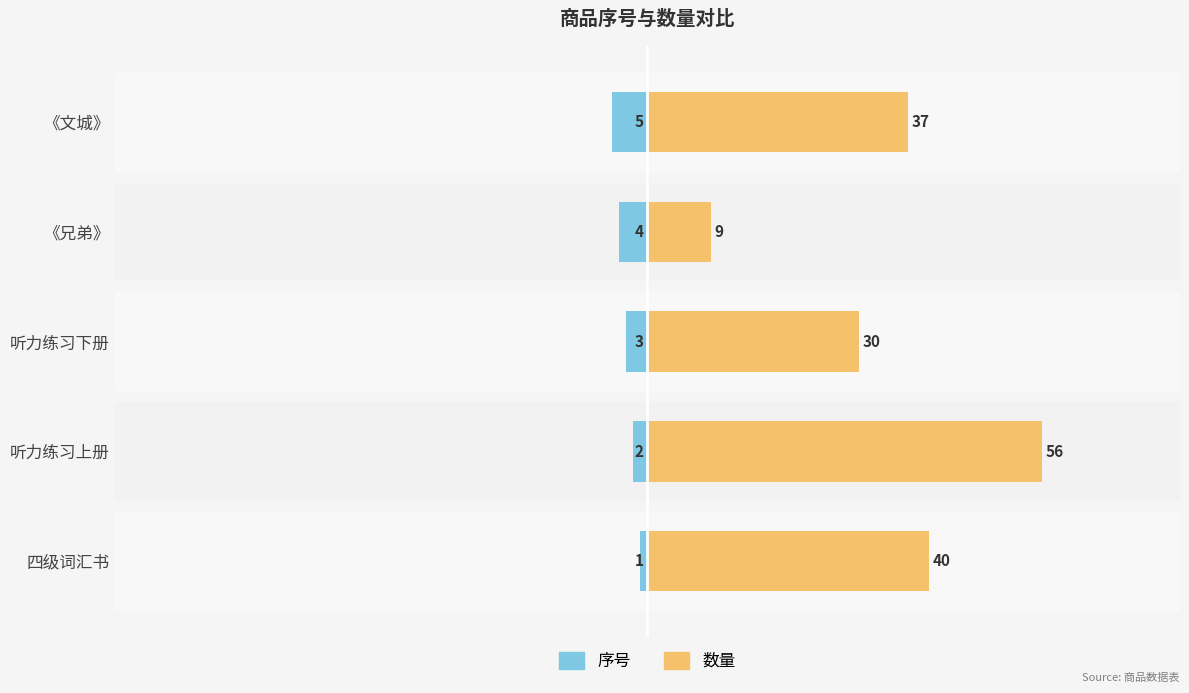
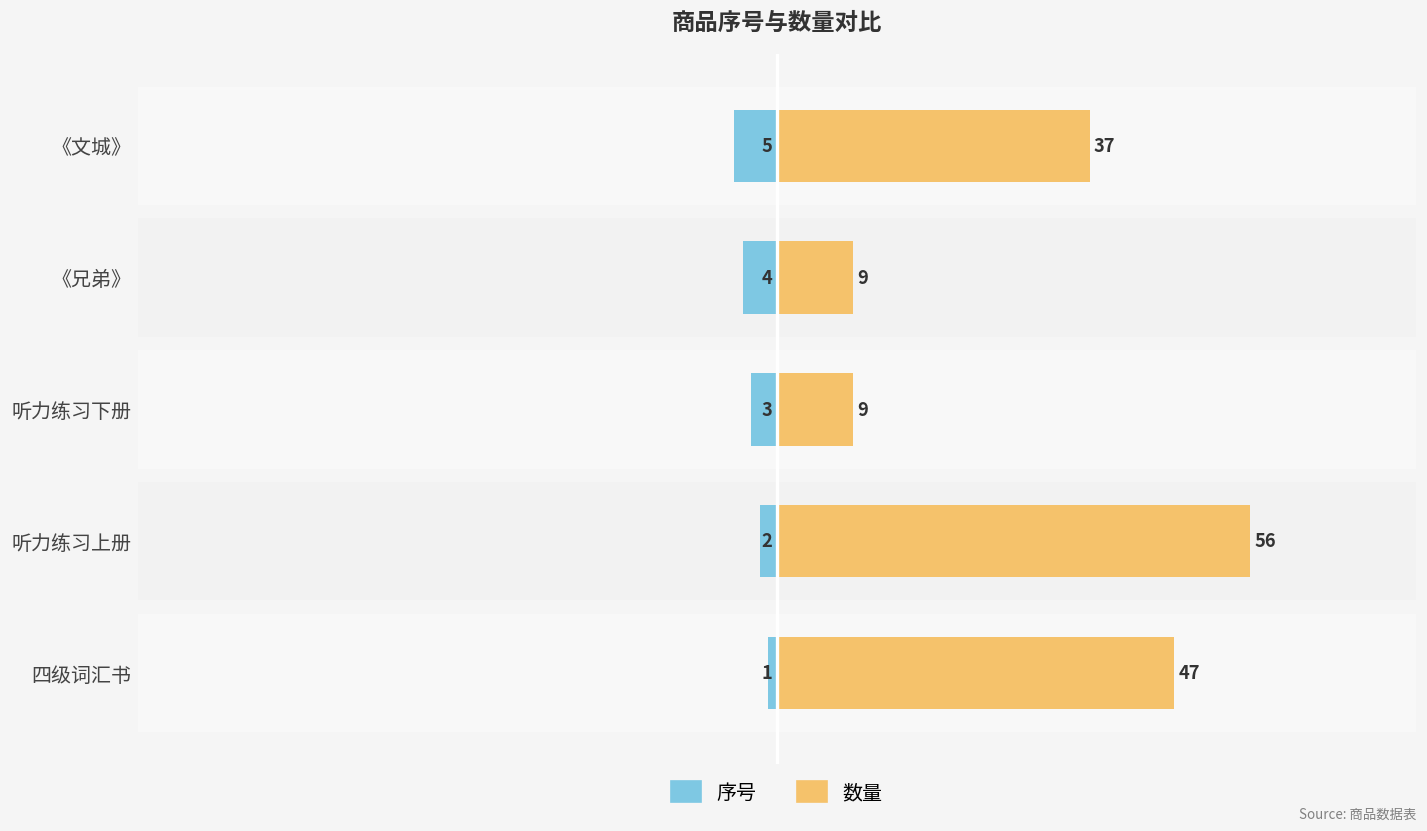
数量, 听力练习下册: 30 -> 9
数量, 四级词汇书: 40 -> 47
